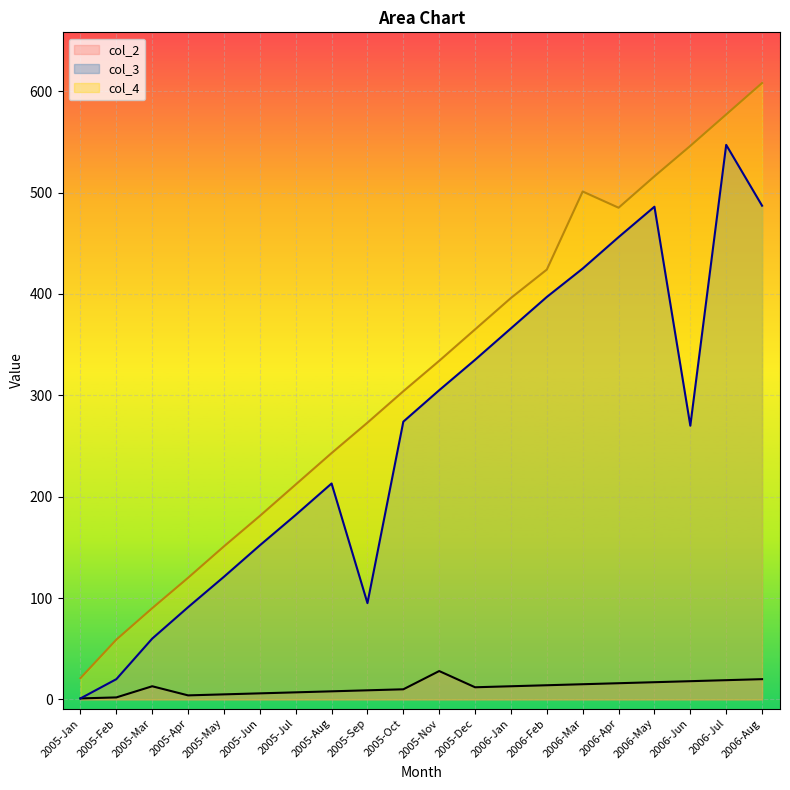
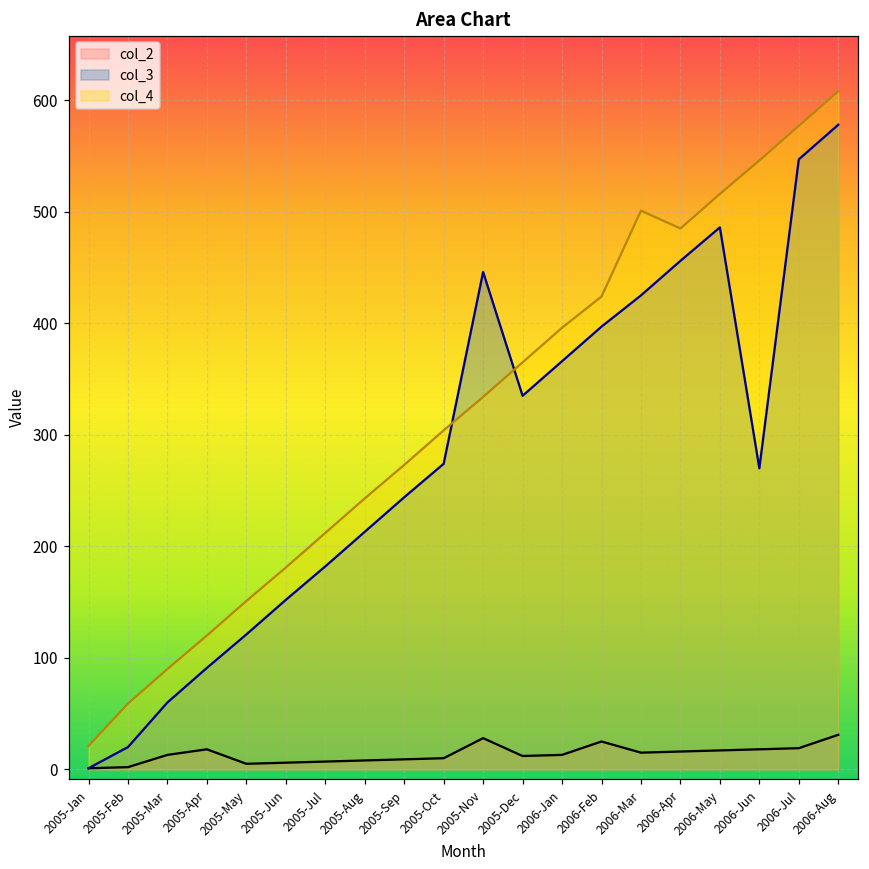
col_2, 2005-Apr: 4 -> 18
col_3, 2005-Sep: 95 -> 244
col_3, 2005-Nov: 305 -> 446
col_2, 2006-Feb: 14 -> 25
col_2, 2006-Aug: 20 -> 31
col_3, 2006-Aug: 487 -> 578
